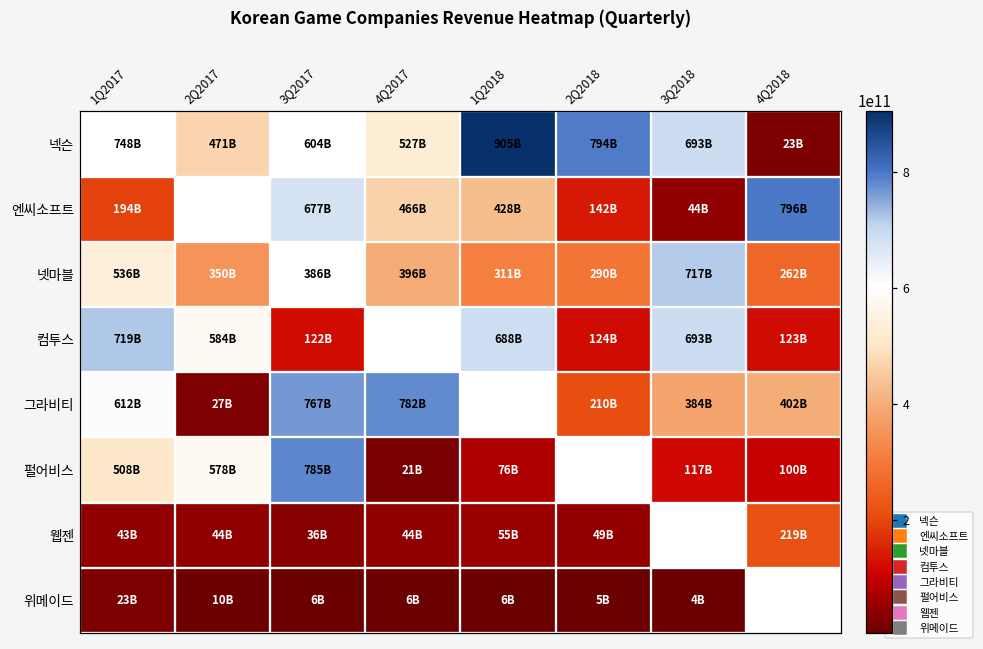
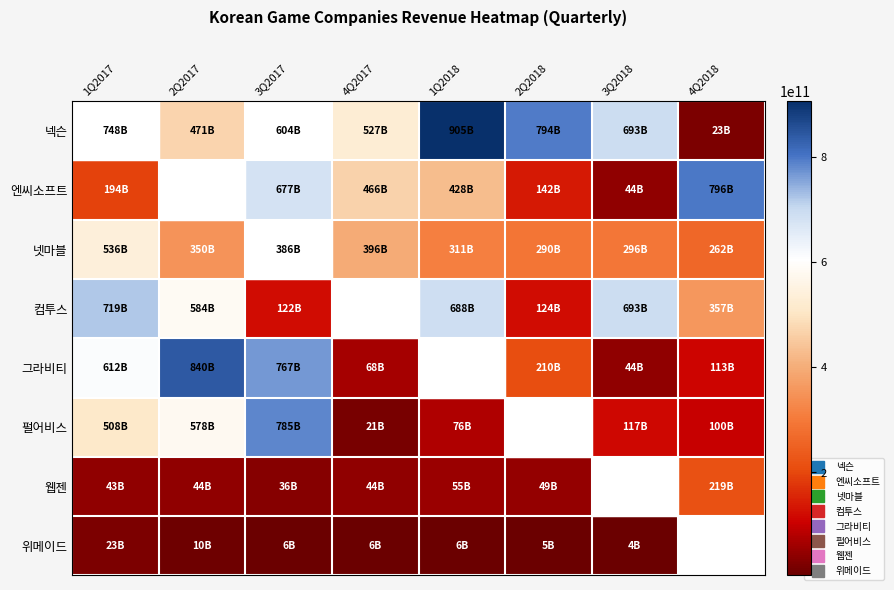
넷마블, 3Q2018: 717B -> 296B
컴투스, 4Q2018: 123B -> 357B
그라비티, 2Q2017: 27B -> 840B
그라비티, 4Q2017: 782B -> 68B
그라비티, 3Q2018: 384B -> 44B
그라비티, 4Q2018: 402B -> 113B
